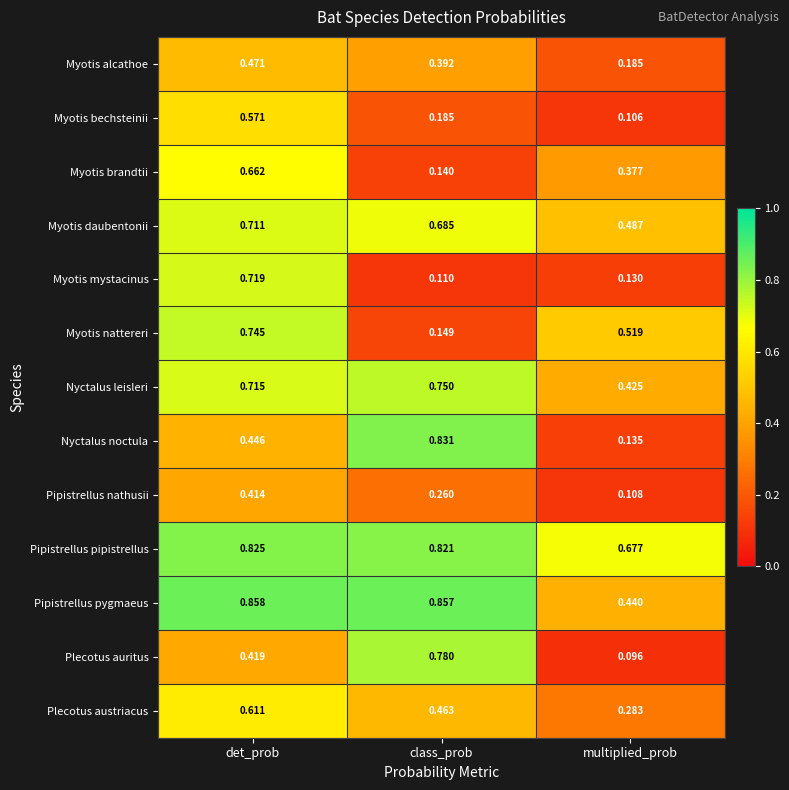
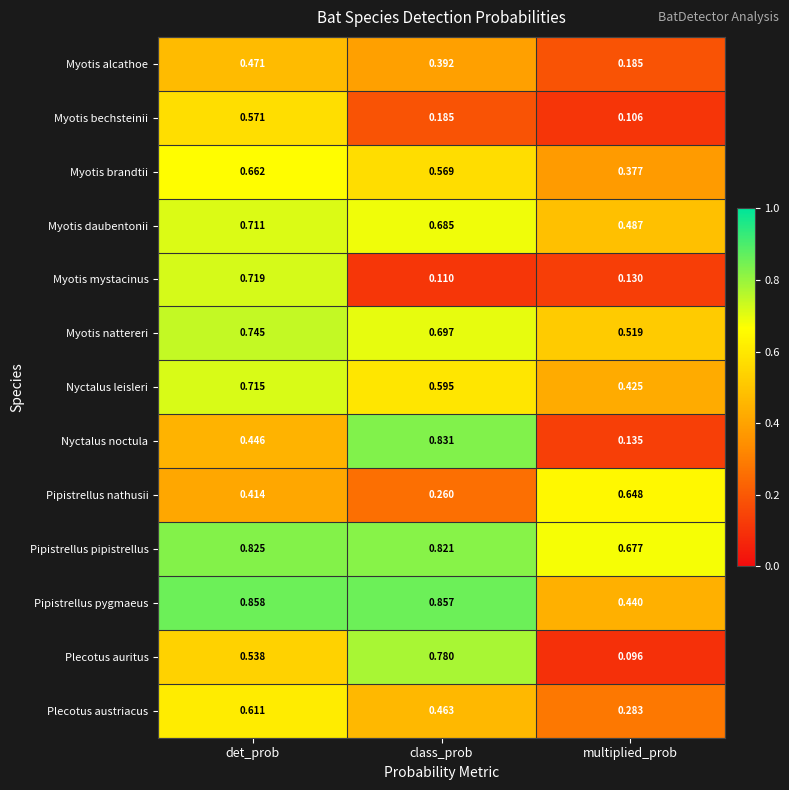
Myotis brandtii, class_prob: 0.140 -> 0.569
Myotis nattereri, class_prob: 0.149 -> 0.697
Nyctalus leisleri, class_prob: 0.750 -> 0.595
Pipistrellus nathusii, multiplied_prob: 0.108 -> 0.648
Plecotus auritus, det_prob: 0.419 -> 0.538
